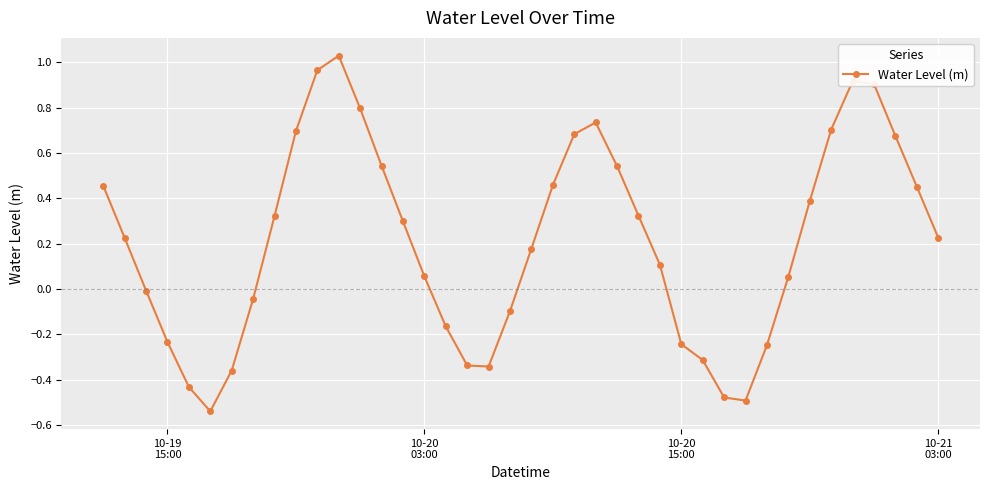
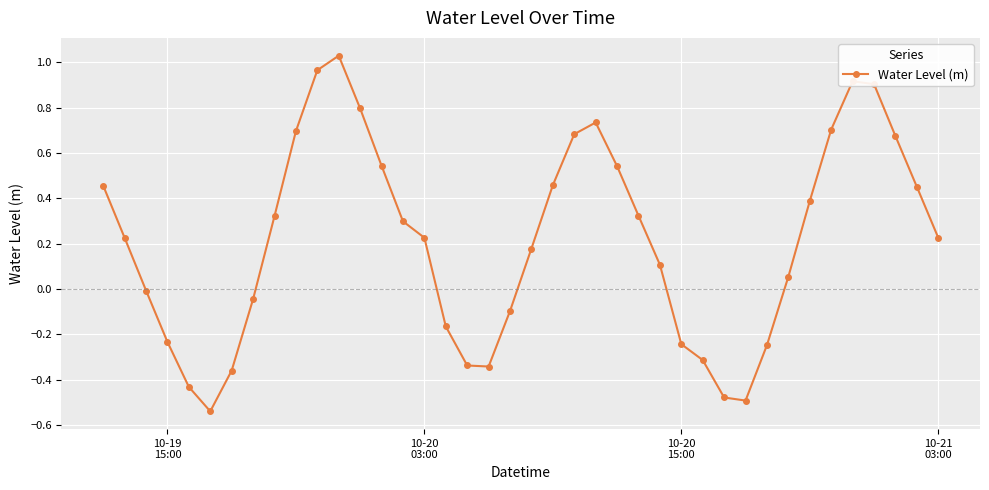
10-20 03:00: 0.06 -> 0.23
